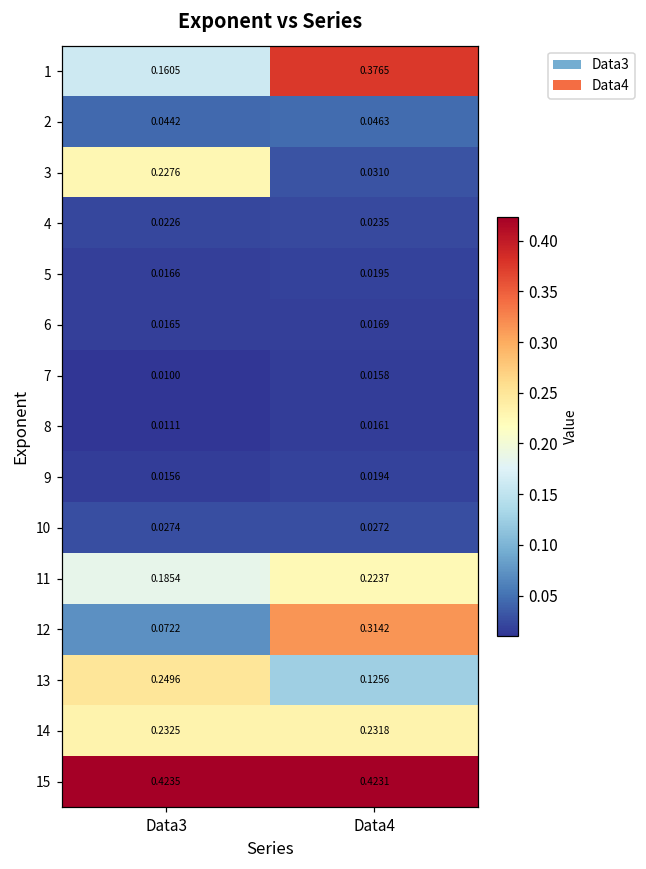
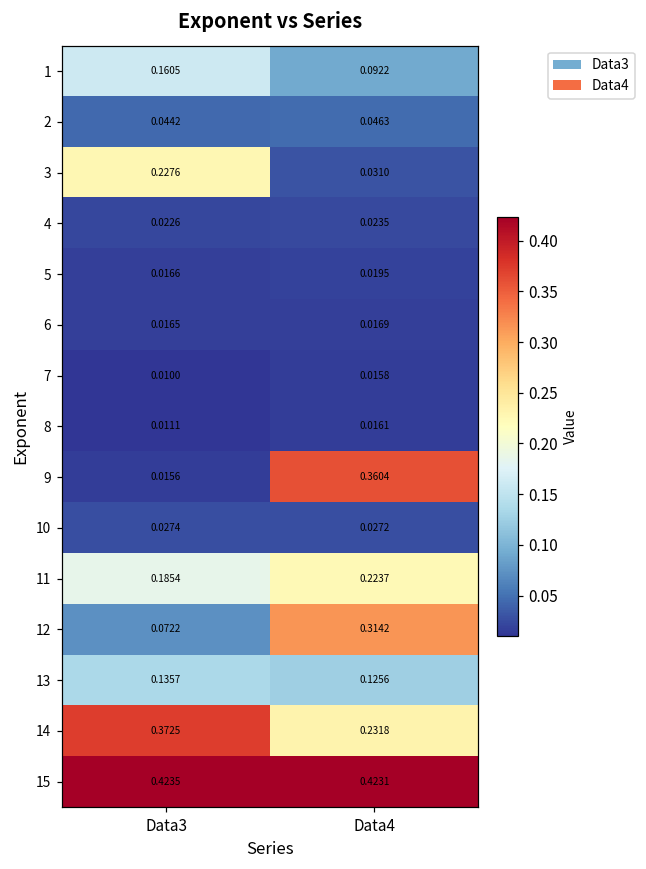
1, Data4: 0.3765 -> 0.0922
9, Data4: 0.0194 -> 0.3604
13, Data3: 0.2496 -> 0.1357
14, Data3: 0.2325 -> 0.3725
